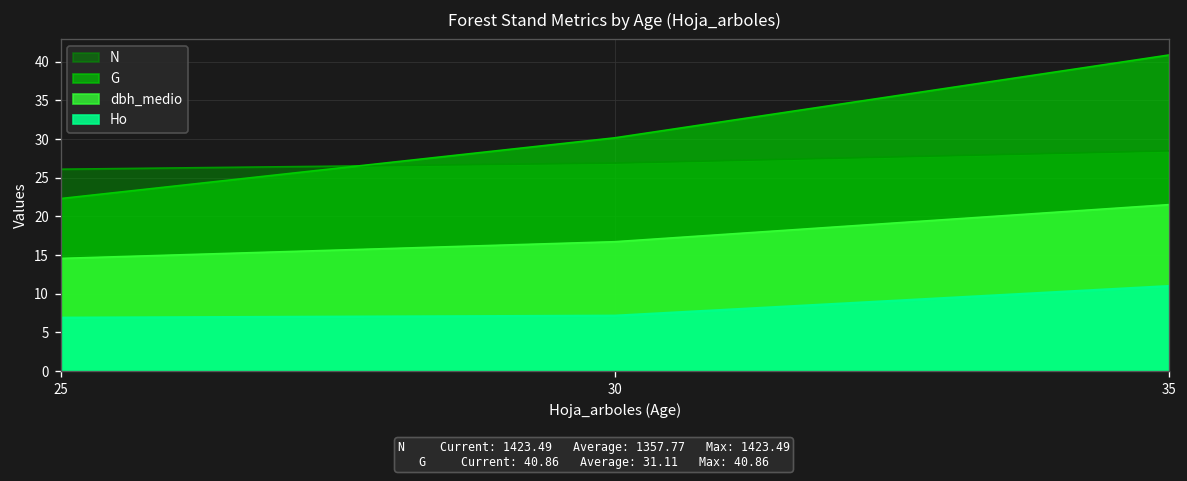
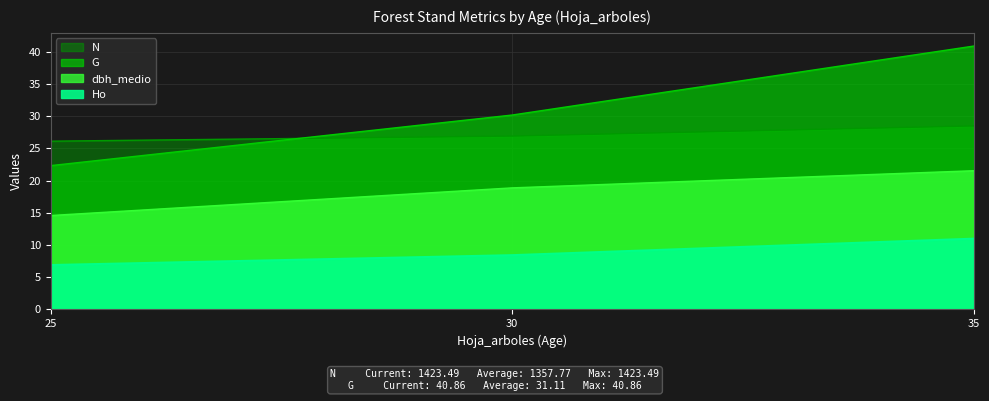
dbh_medio, 30: 17 -> 19
Ho, 30: 7 -> 8
